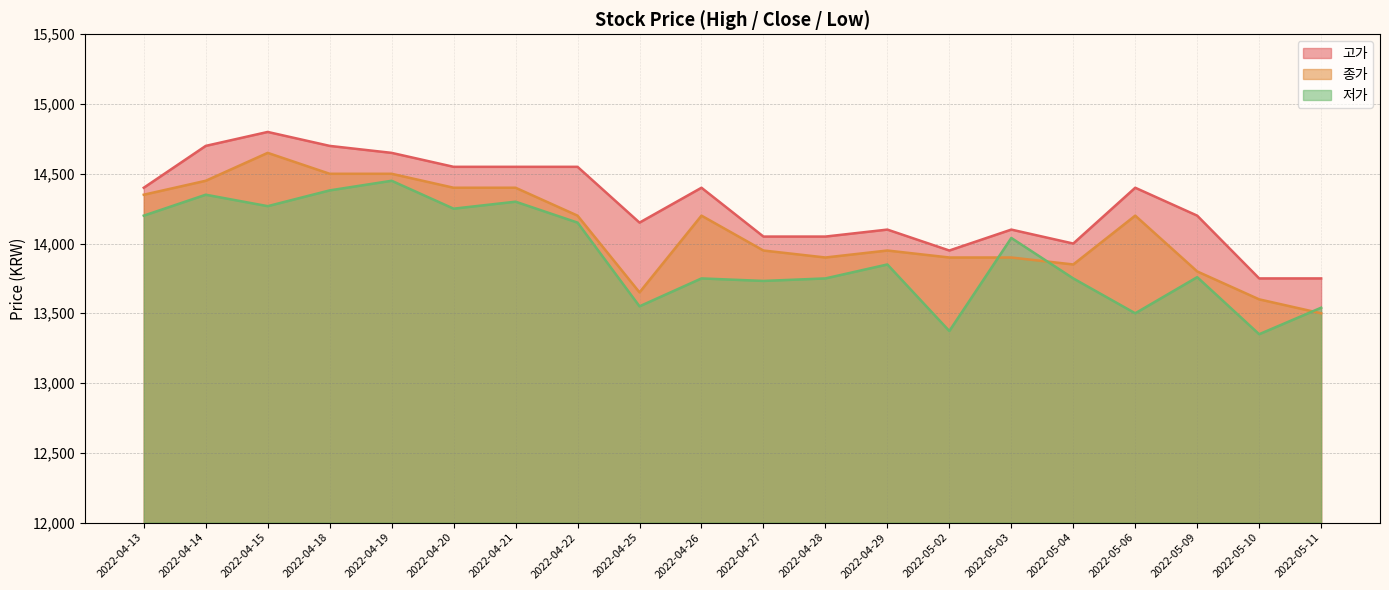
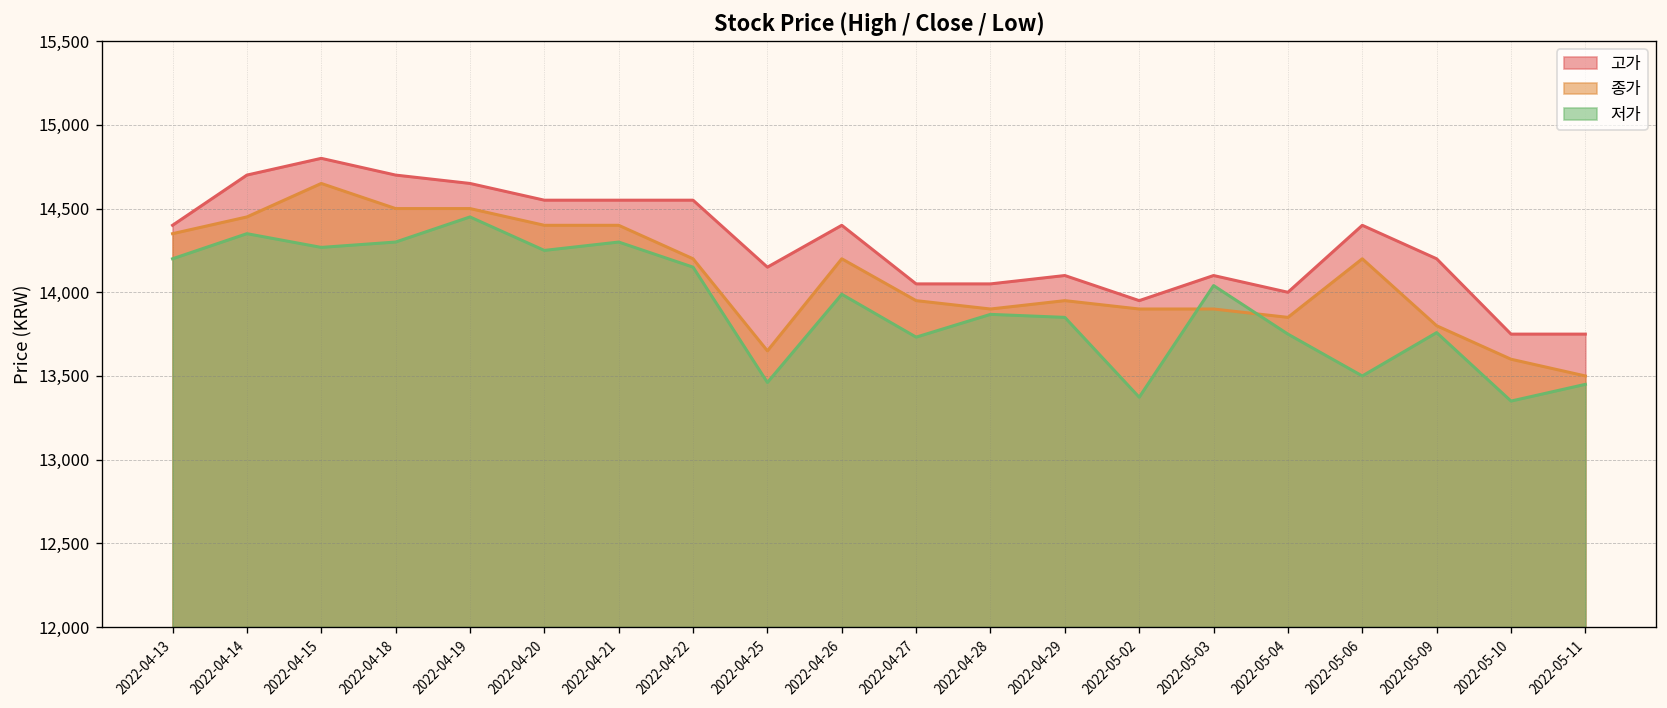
저가, 2022-04-18: 14,380 -> 14,300
저가, 2022-04-25: 13,550 -> 13,460
저가, 2022-04-26: 13,750 -> 13,990
저가, 2022-04-28: 13,750 -> 13,870
저가, 2022-05-11: 13,540 -> 13,450
